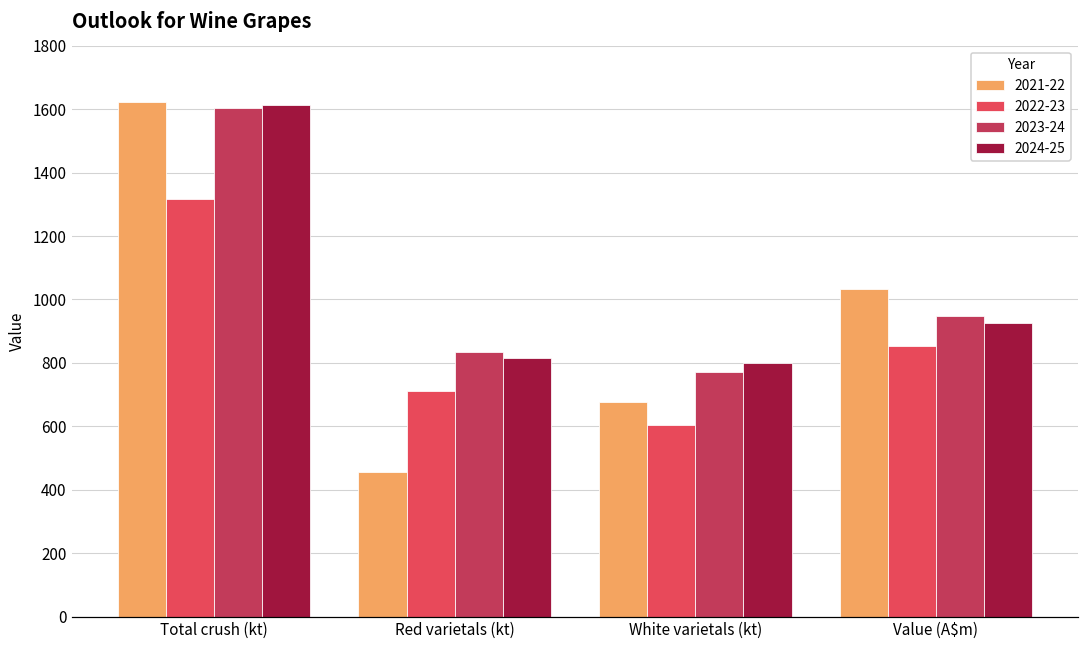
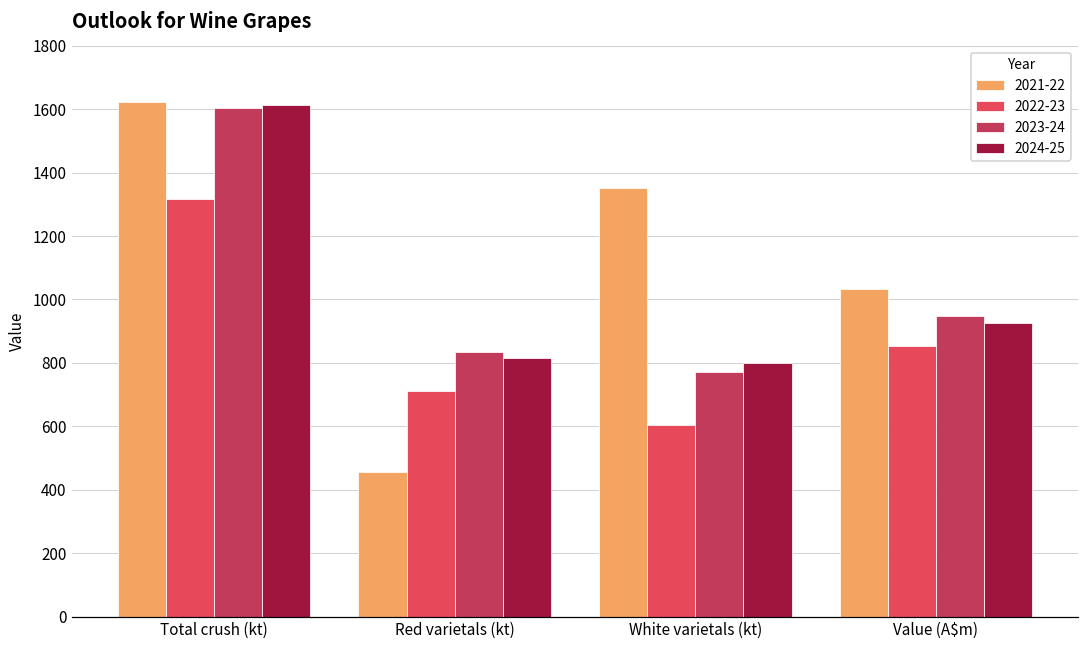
2021-22, White varietals (kt): 680 -> 1350
